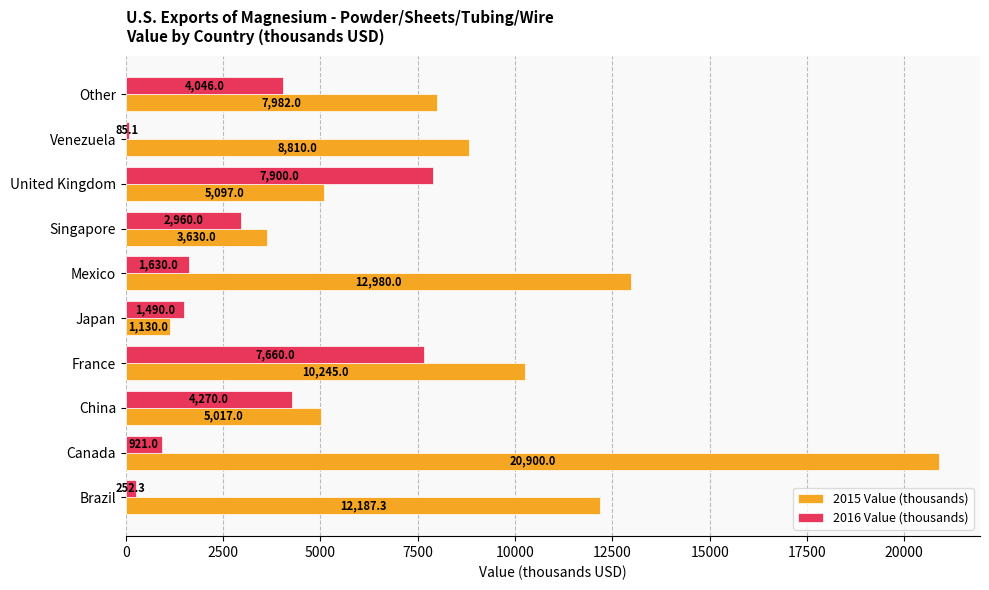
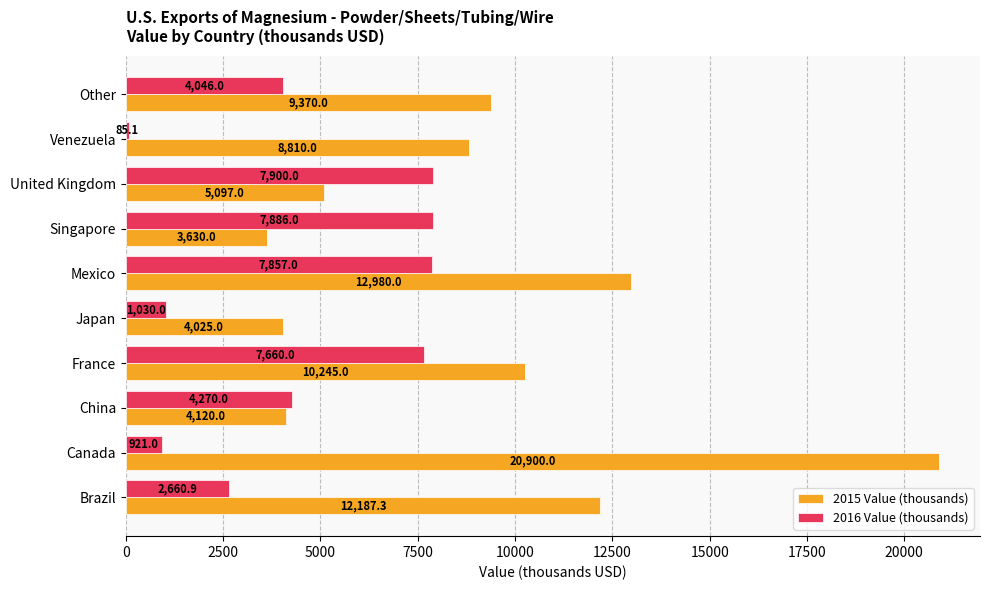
2015 Value (thousands), Other: 7,982.0 -> 9,370.0
2016 Value (thousands), Singapore: 2,960.0 -> 7,886.0
2016 Value (thousands), Mexico: 1,630.0 -> 7,857.0
2016 Value (thousands), Japan: 1,490.0 -> 1,030.0
2015 Value (thousands), Japan: 1,130.0 -> 4,025.0
2015 Value (thousands), China: 5,017.0 -> 4,120.0
2016 Value (thousands), Brazil: 252.3 -> 2,660.9
